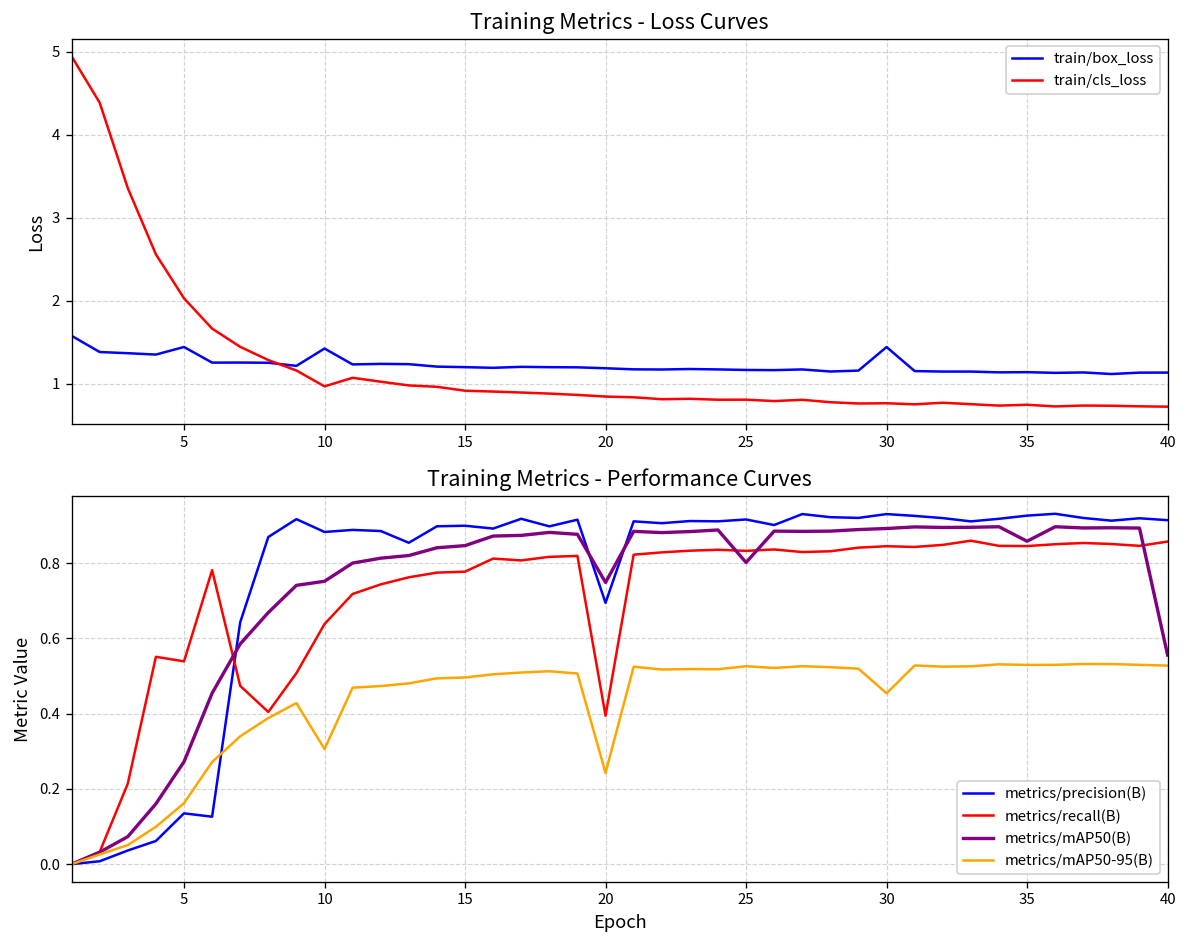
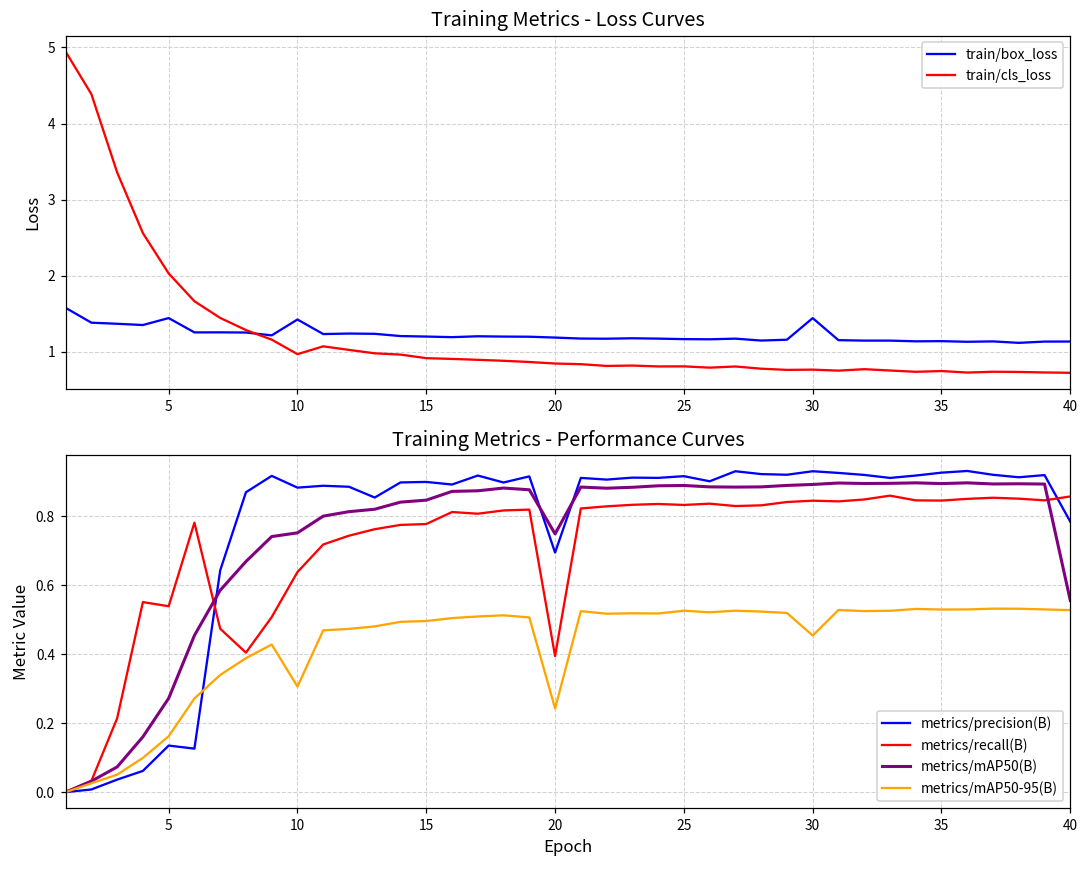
Training Metrics - Performance Curves, metrics/mAP50(B), 25: 0.80 -> 0.89
Training Metrics - Performance Curves, metrics/mAP50(B), 35: 0.86 -> 0.89
Training Metrics - Performance Curves, metrics/precision(B), 40: 0.91 -> 0.78
